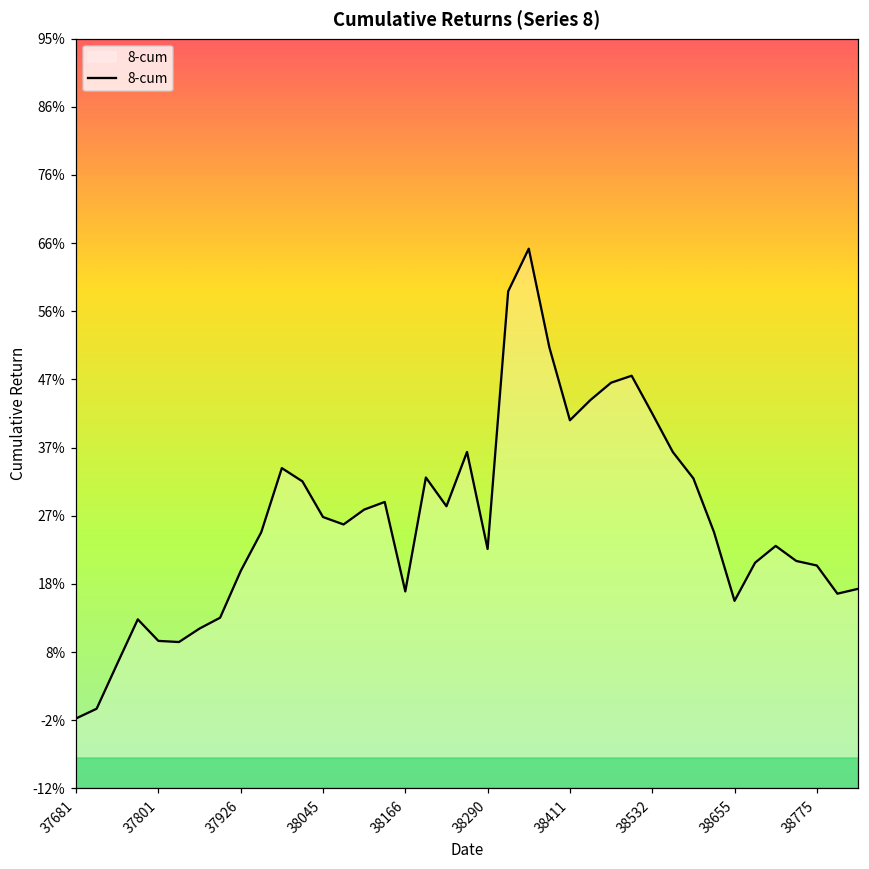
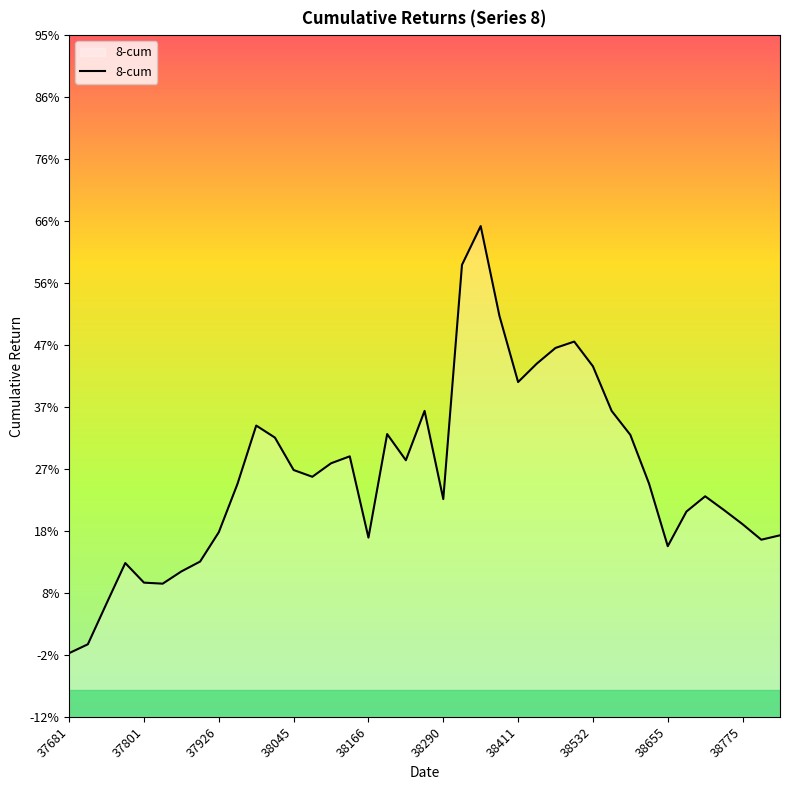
37926: 19% -> 17%
38532: 42% -> 43%
38775: 20% -> 19%
